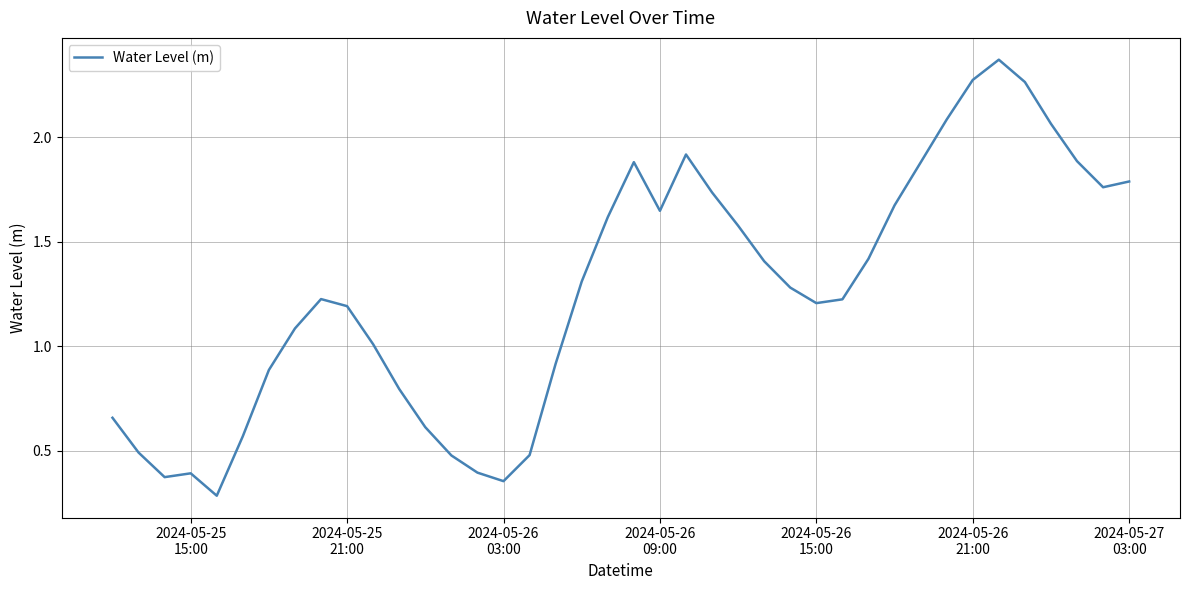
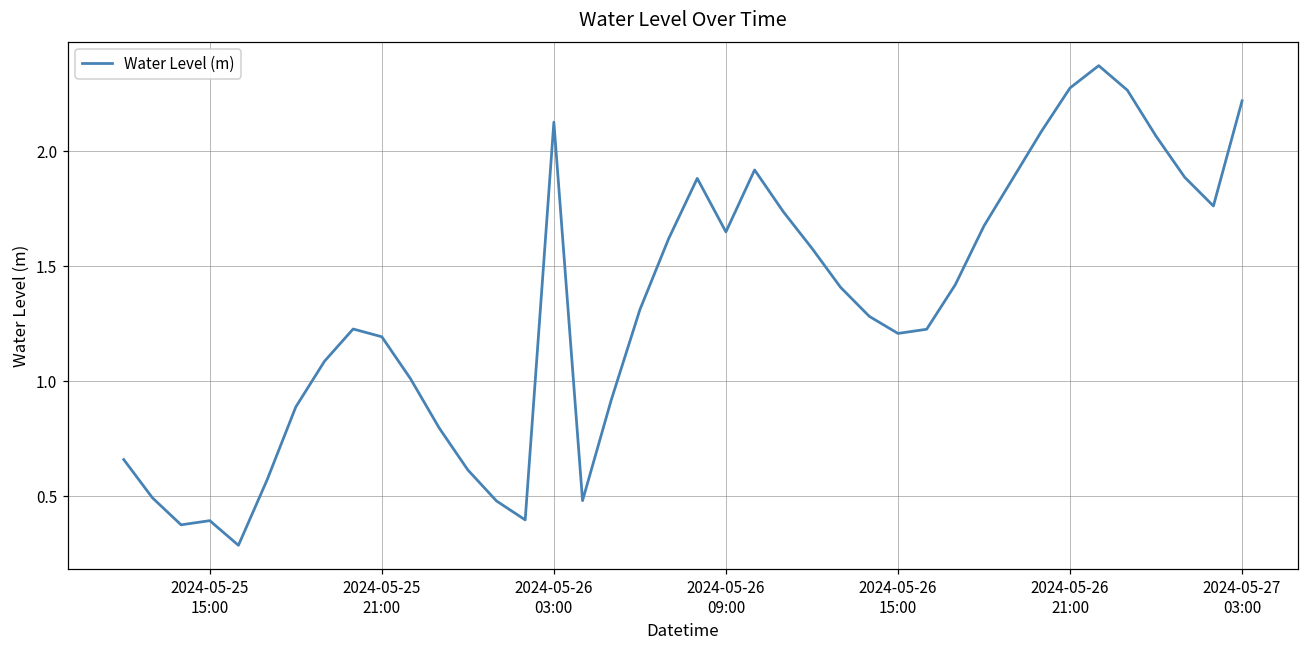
2024-05-26 03:00: 0.36 -> 2.13
2024-05-27 03:00: 1.79 -> 2.22
